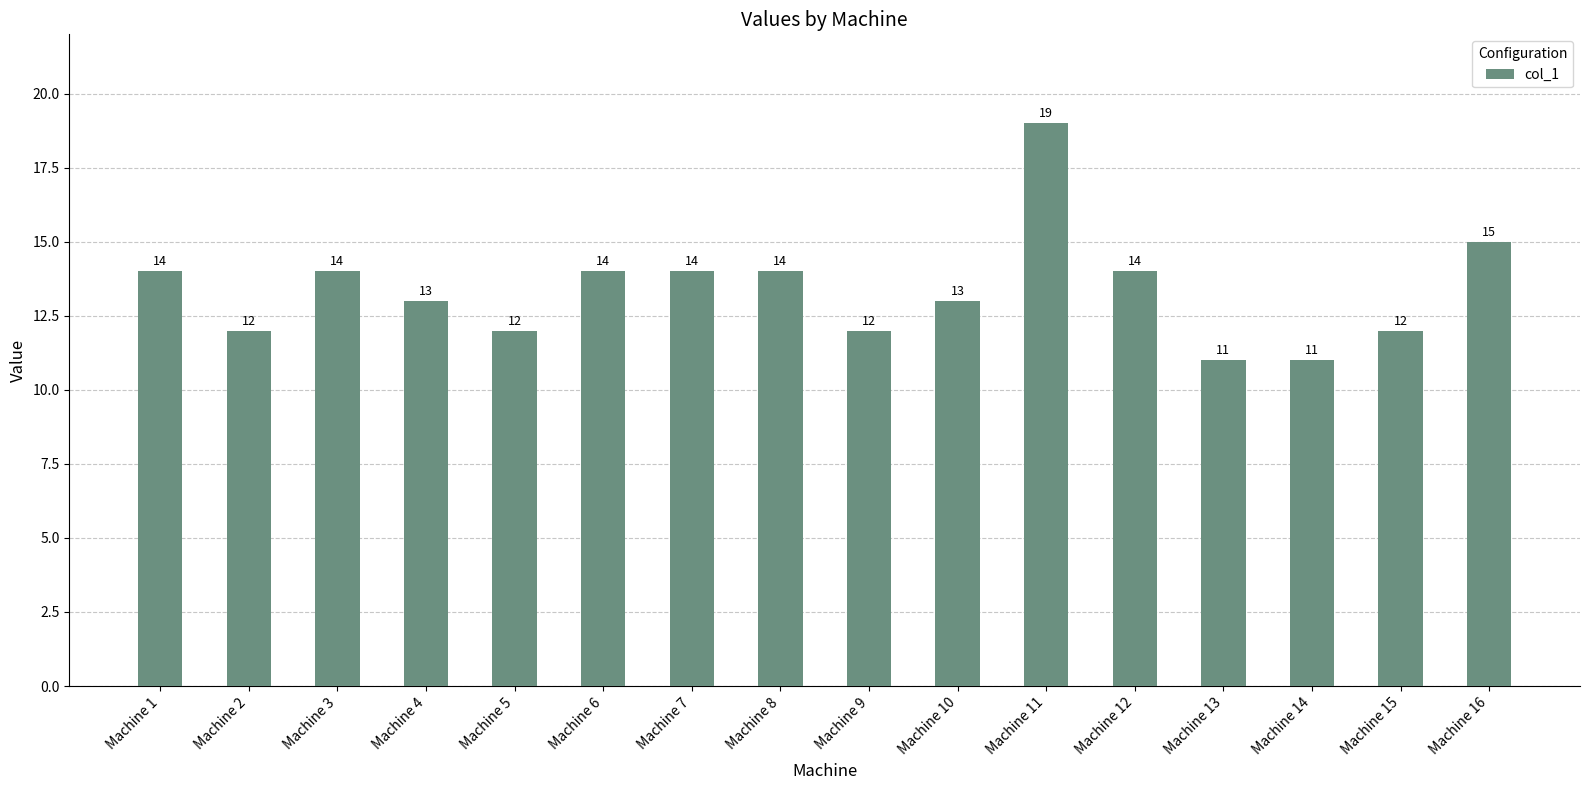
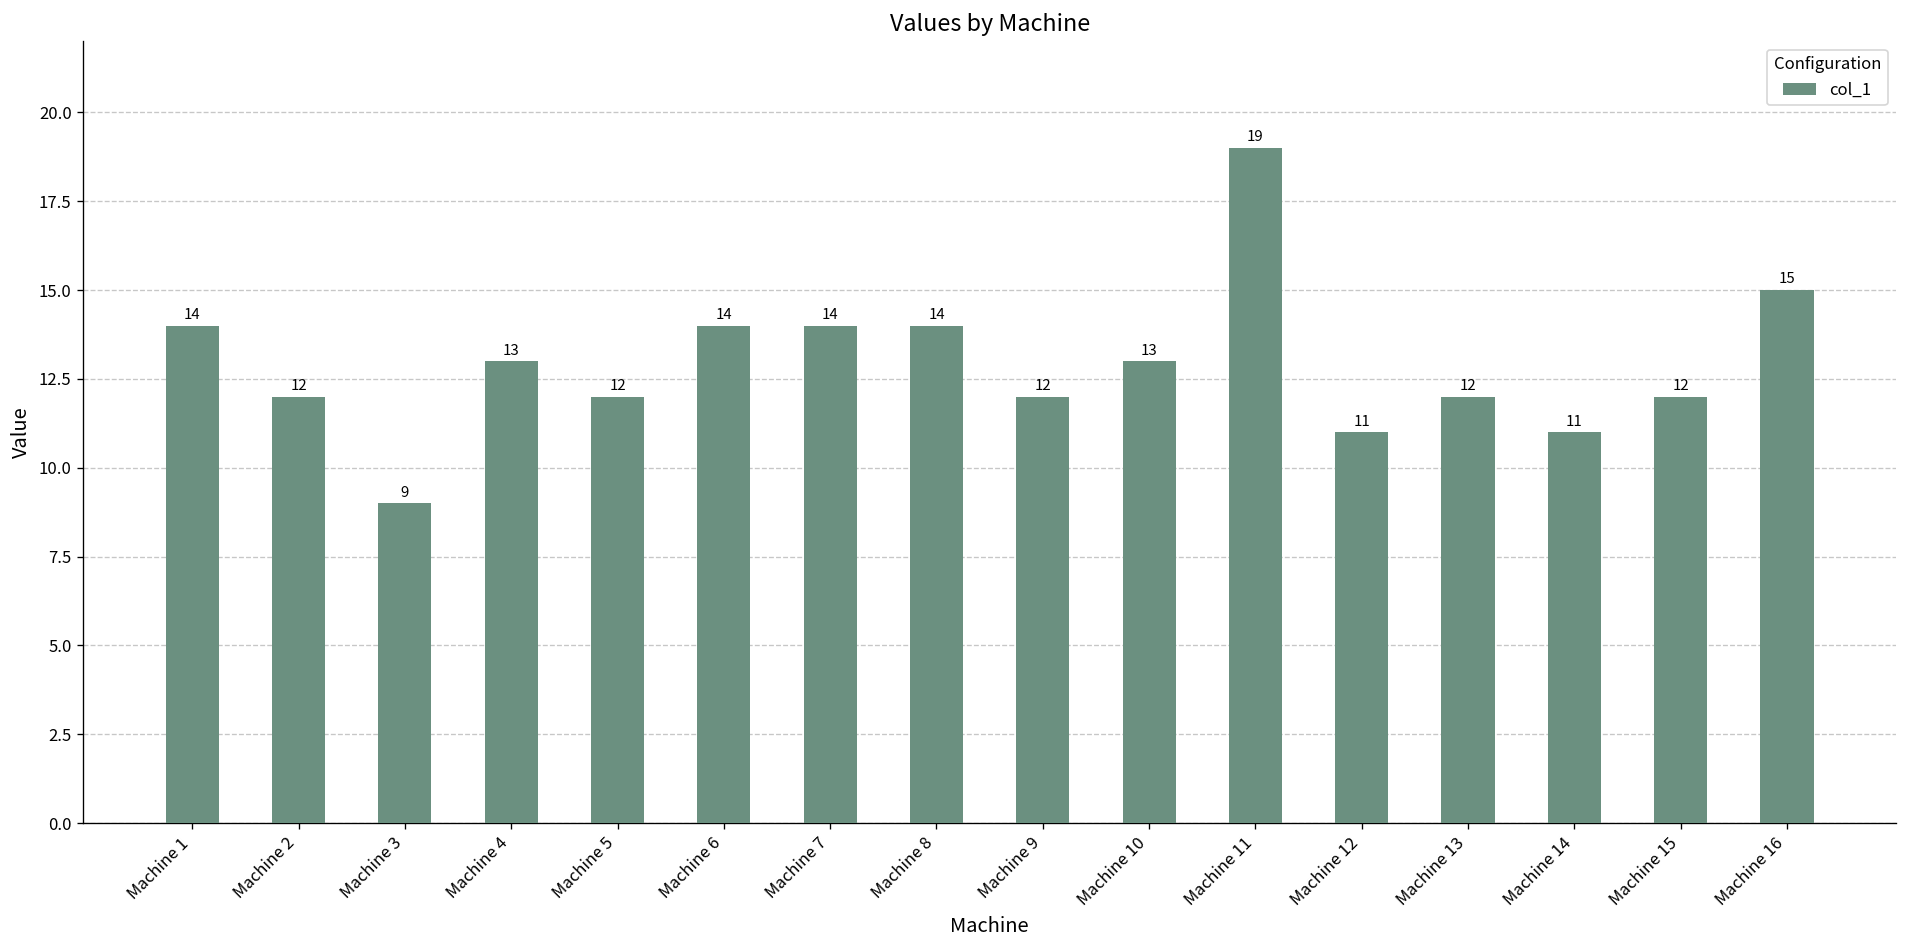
Machine 3: 14 -> 9
Machine 12: 14 -> 11
Machine 13: 11 -> 12
